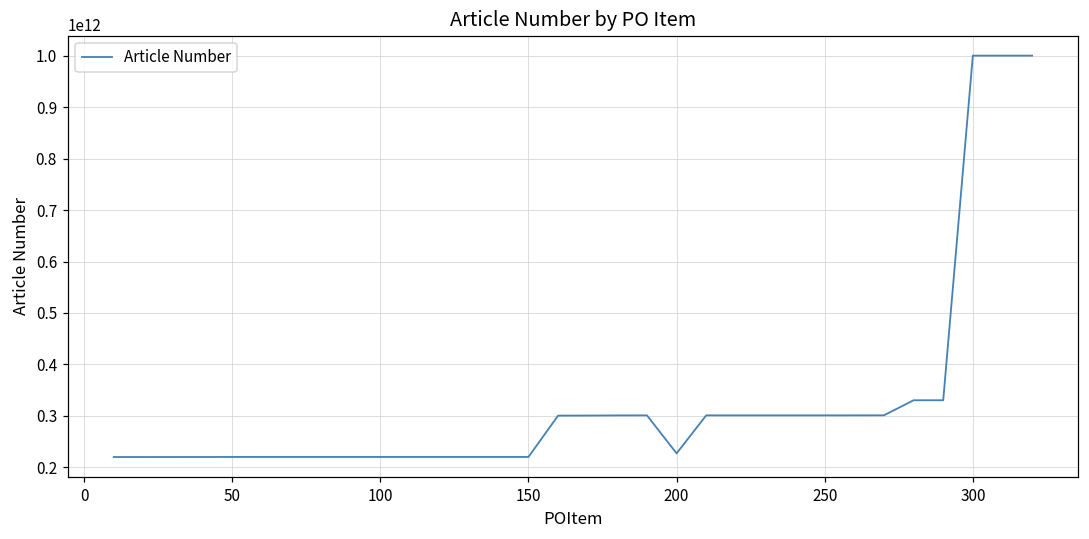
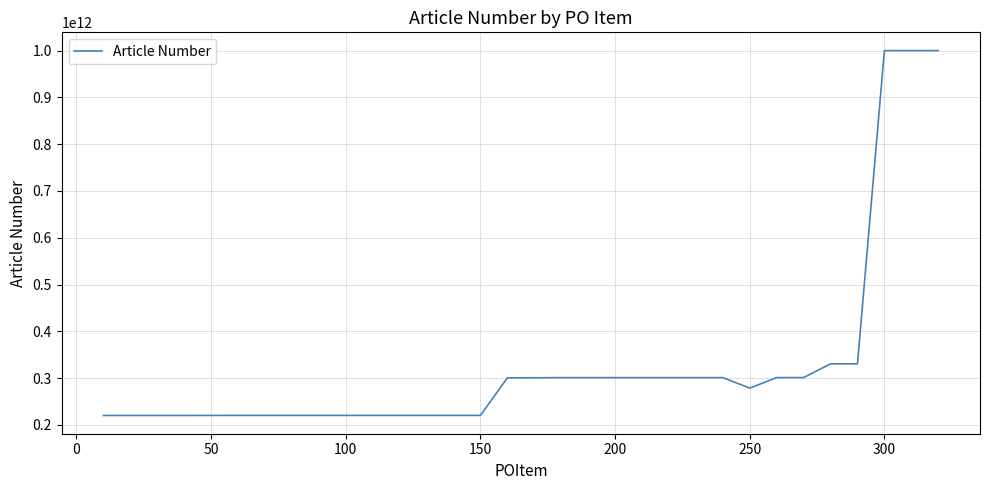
200: 230000000000 -> 300000000000
250: 300000000000 -> 280000000000
